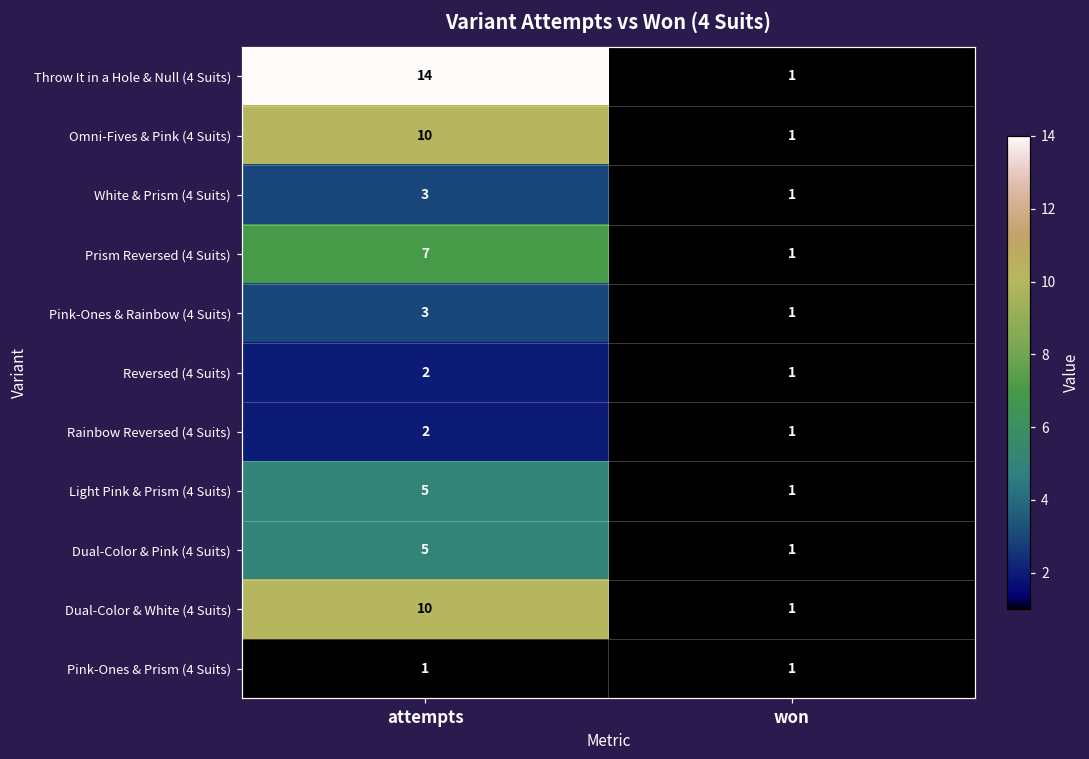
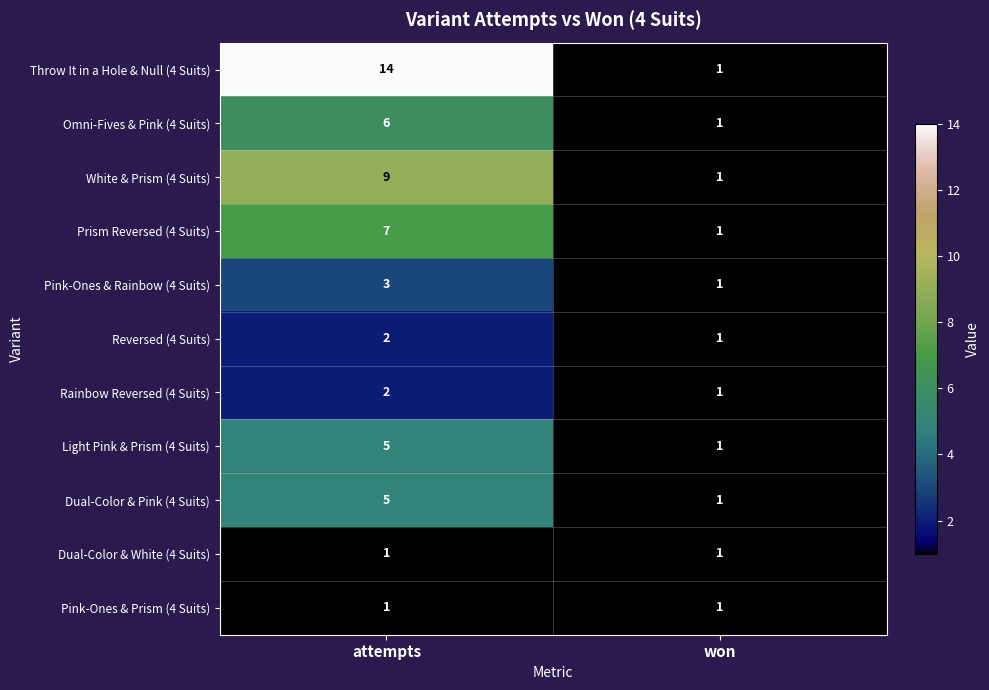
Omni-Fives & Pink (4 Suits), attempts: 10 -> 6
White & Prism (4 Suits), attempts: 3 -> 9
Dual-Color & White (4 Suits), attempts: 10 -> 1
